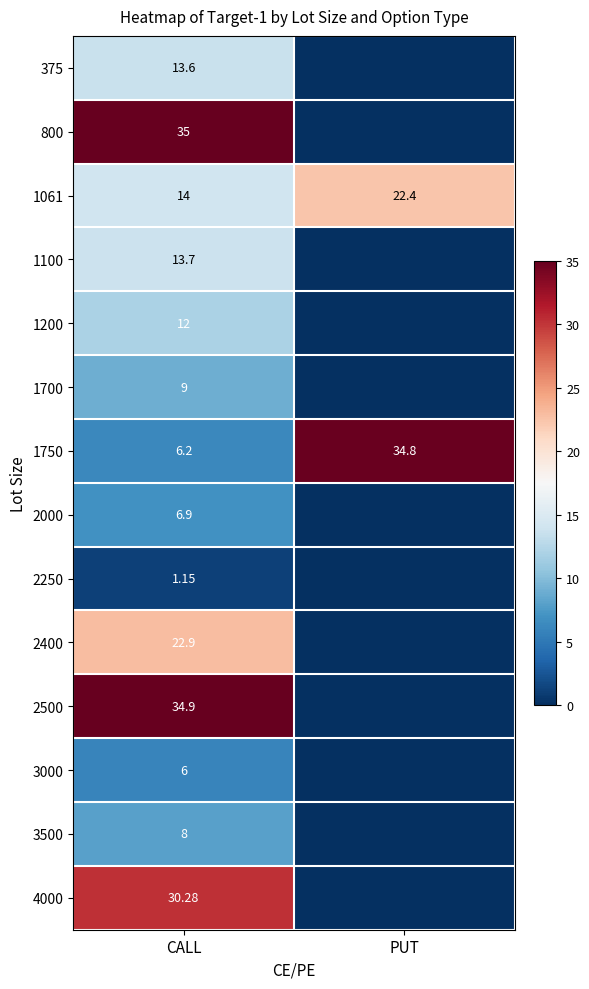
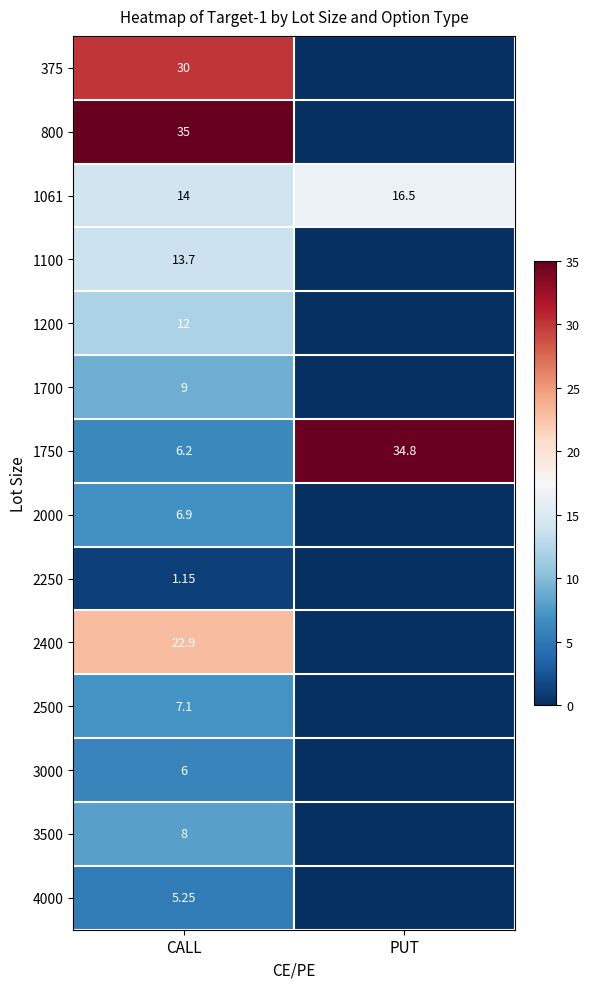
375, CALL: 13.6 -> 30
1061, PUT: 22.4 -> 16.5
2500, CALL: 34.9 -> 7.1
4000, CALL: 30.28 -> 5.25
